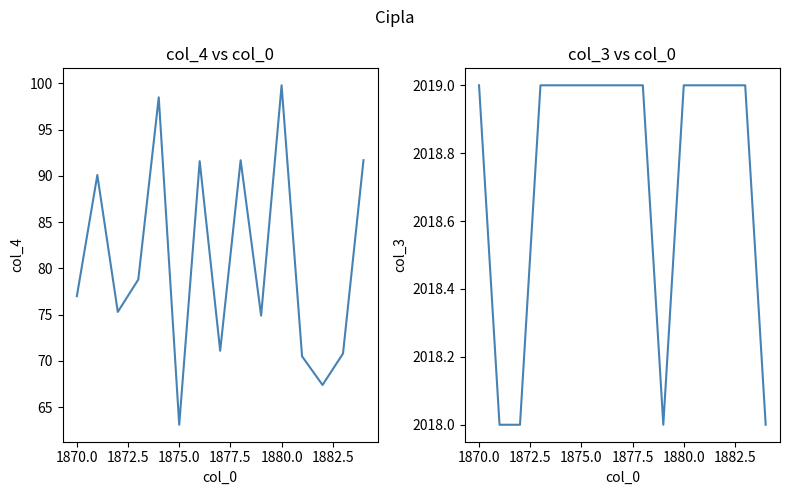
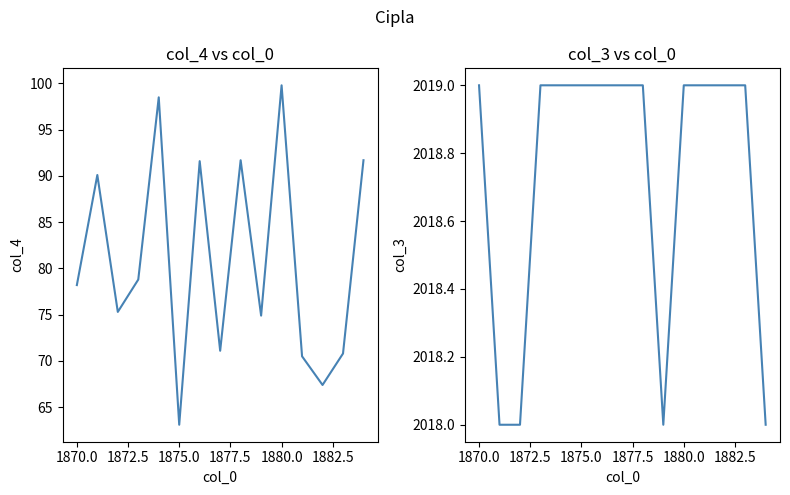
col_4 vs col_0, 1870.0: 77 -> 78
